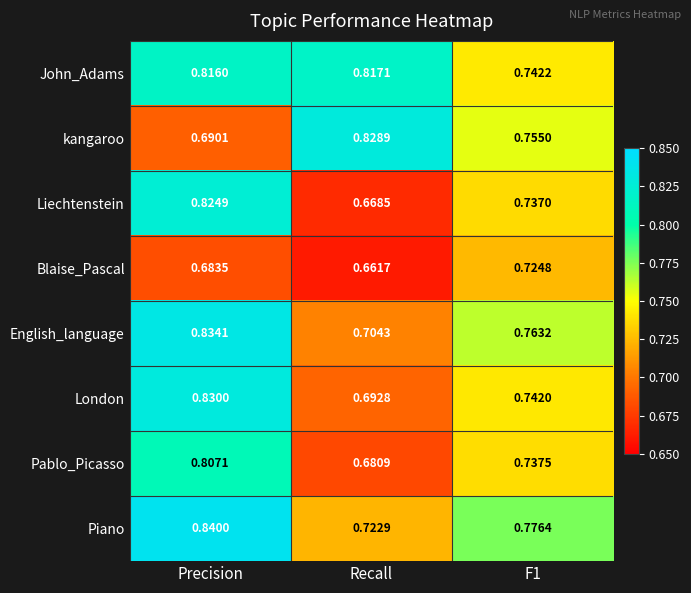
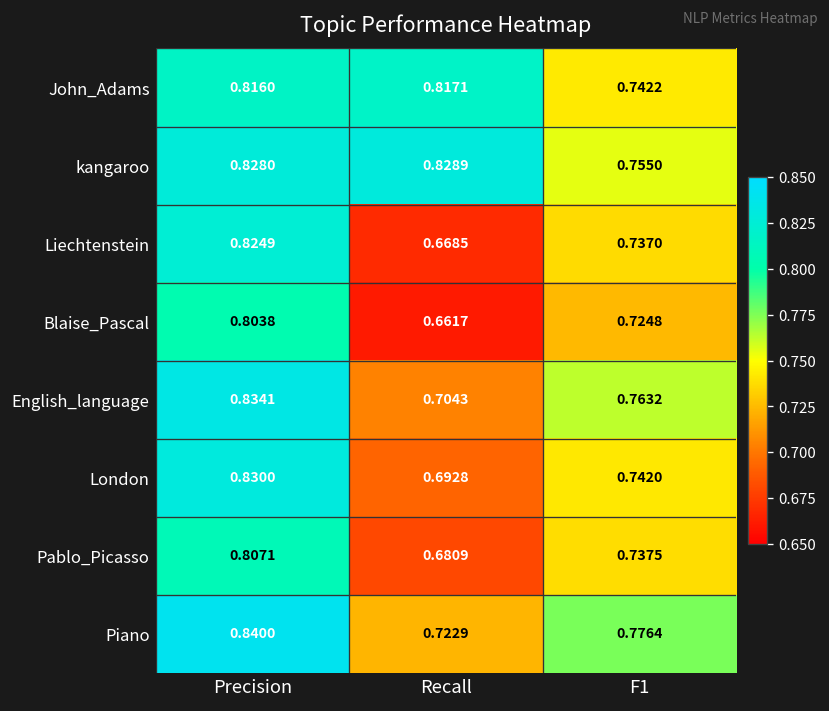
kangaroo, Precision: 0.6901 -> 0.8280
Blaise_Pascal, Precision: 0.6835 -> 0.8038
